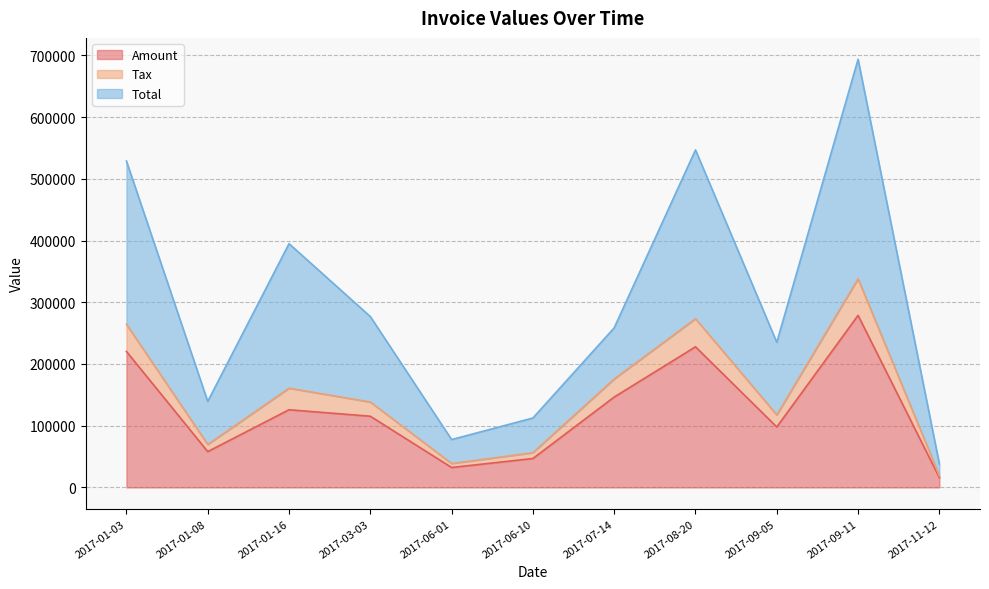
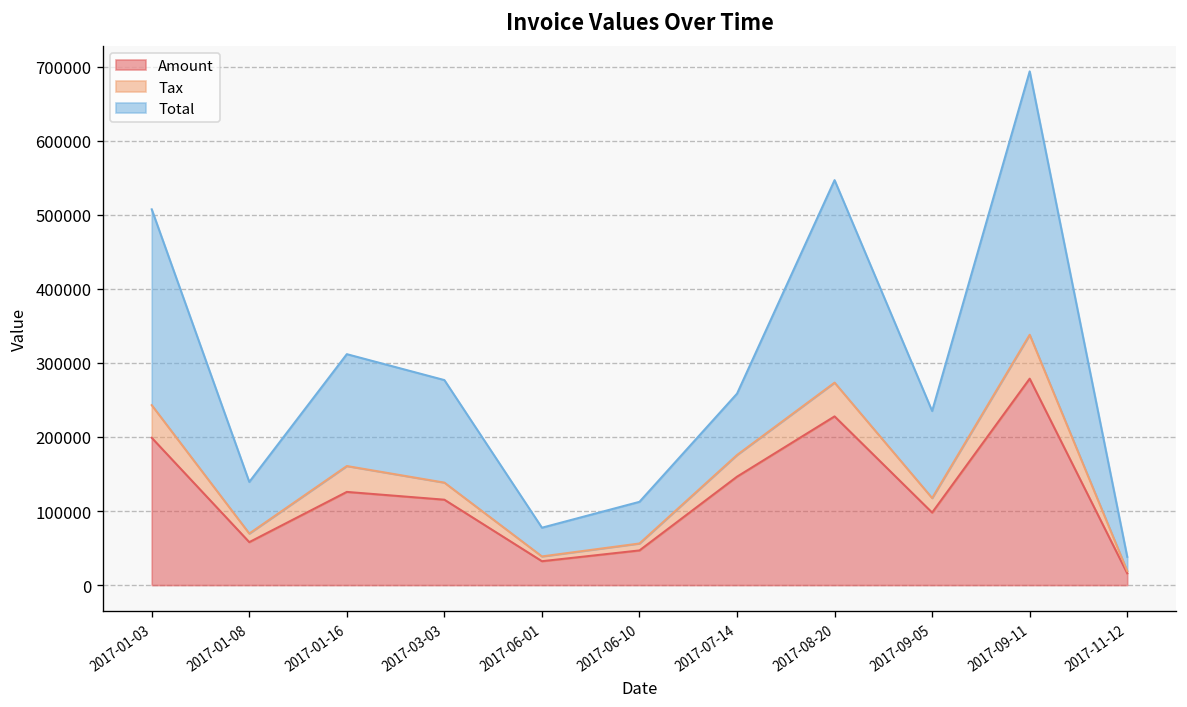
Amount, 2017-01-03: 220000 -> 200000
Total, 2017-01-16: 230000 -> 150000
